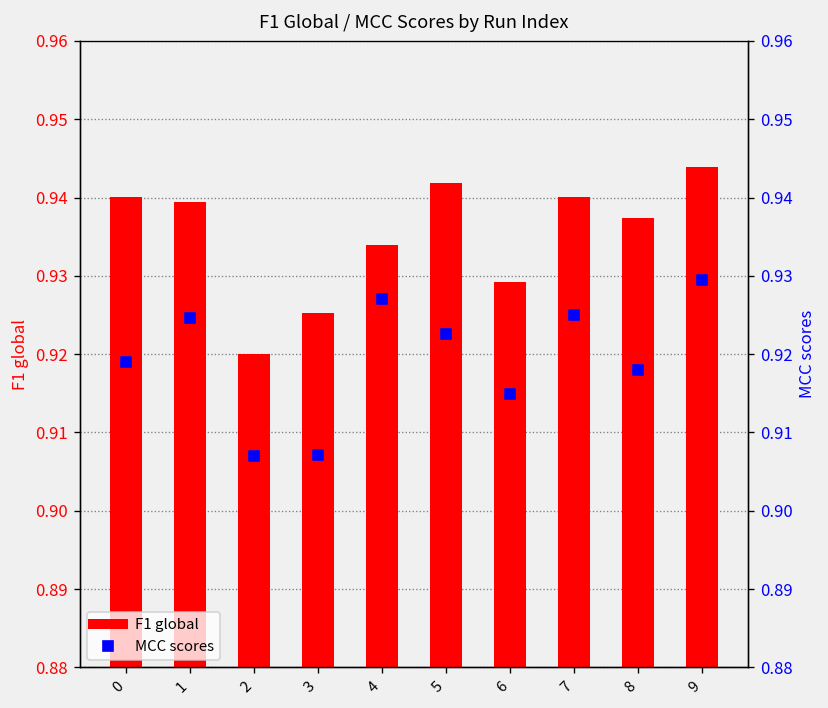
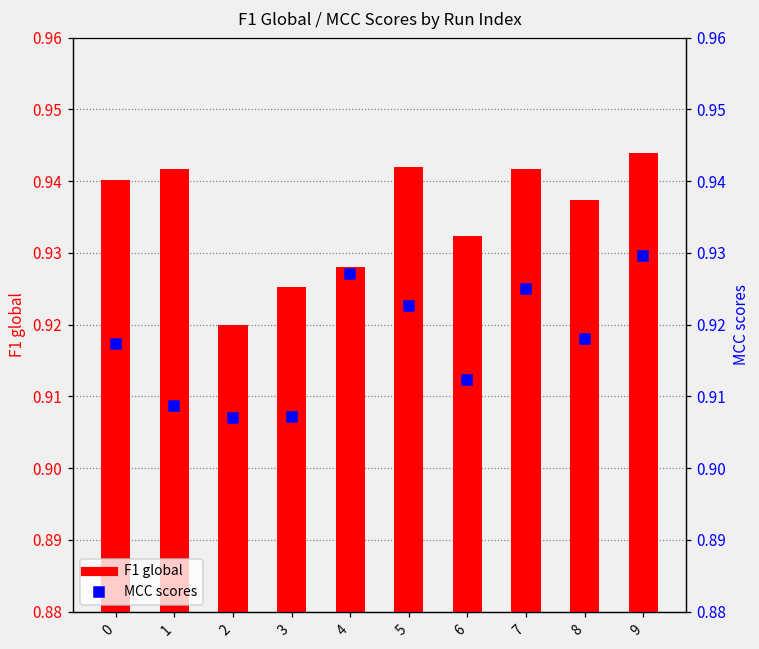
F1 global, 1: 0.939 -> 0.942
F1 global, 4: 0.934 -> 0.928
F1 global, 6: 0.929 -> 0.932
F1 global, 7: 0.940 -> 0.942
MCC scores, 0: 0.919 -> 0.917
MCC scores, 1: 0.925 -> 0.909
MCC scores, 6: 0.915 -> 0.912
